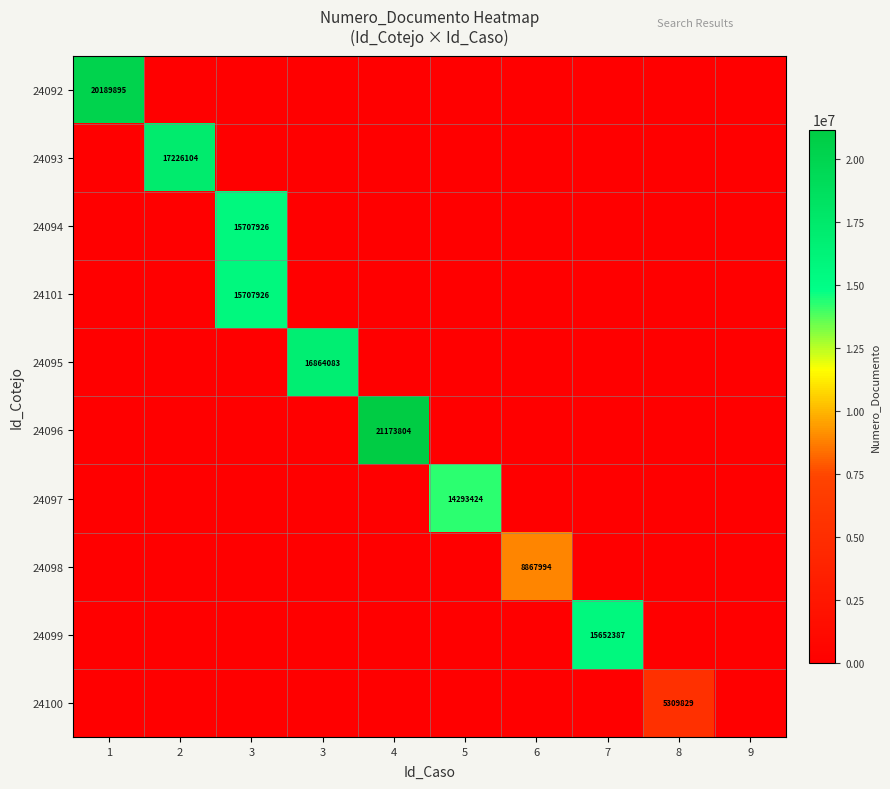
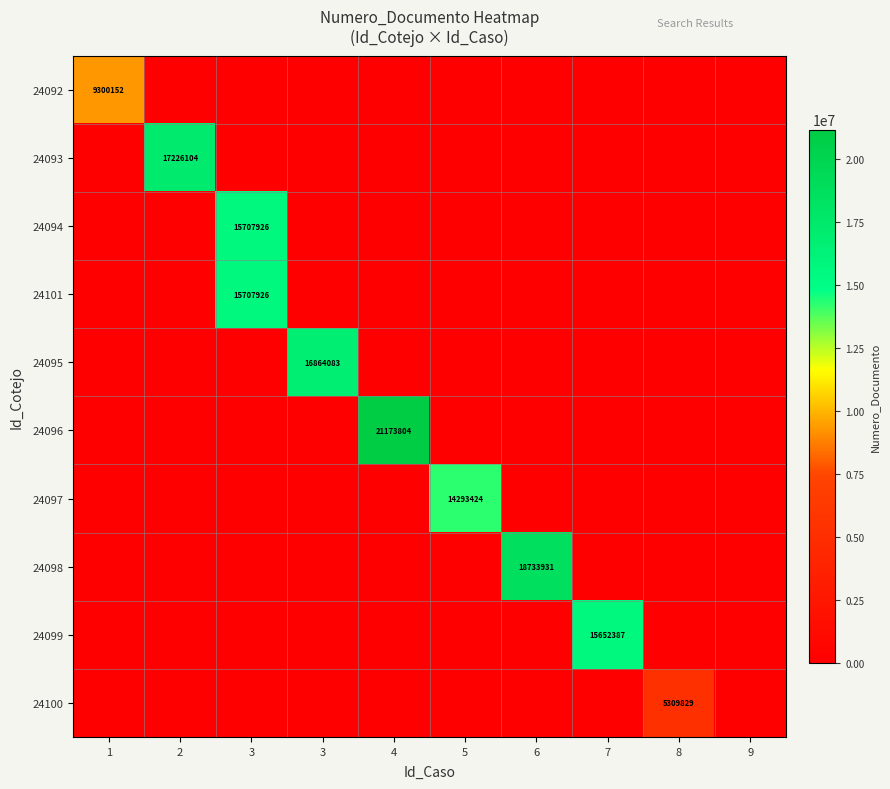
24092, 1: 20189895 -> 9300152
24098, 6: 8867994 -> 18733931
